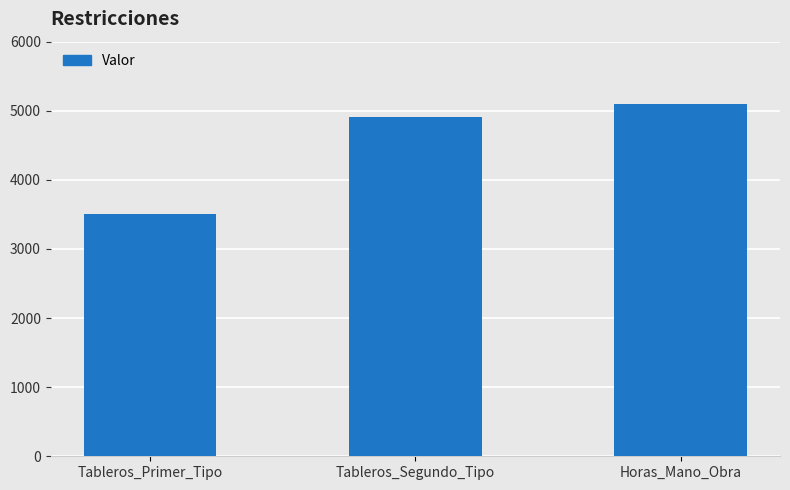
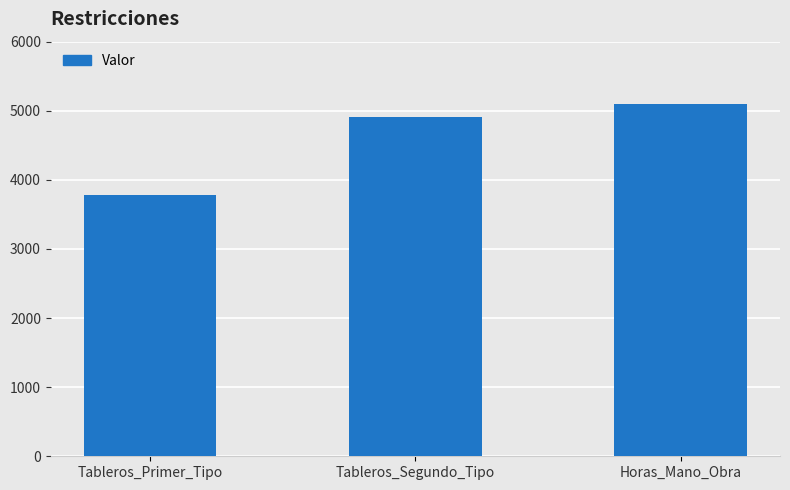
Tableros_Primer_Tipo: 3500 -> 3800
